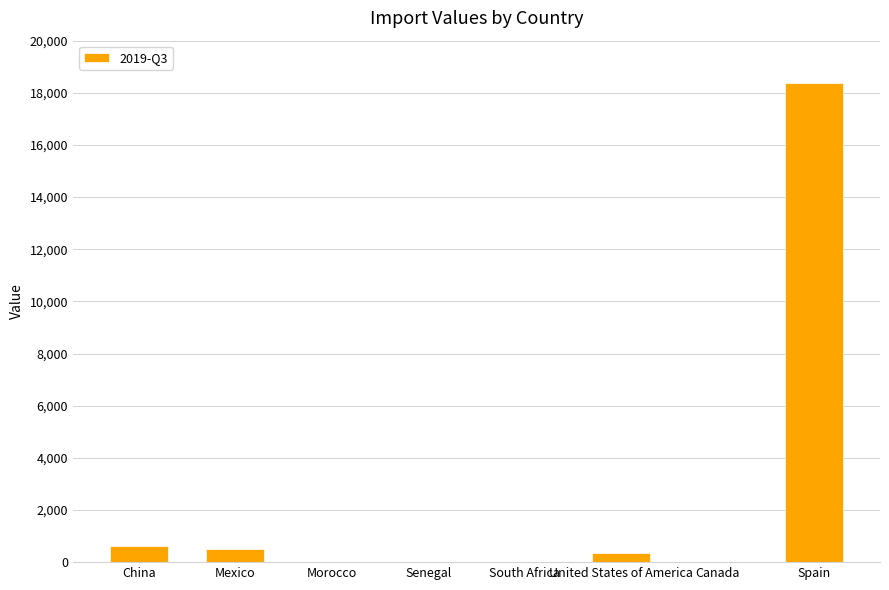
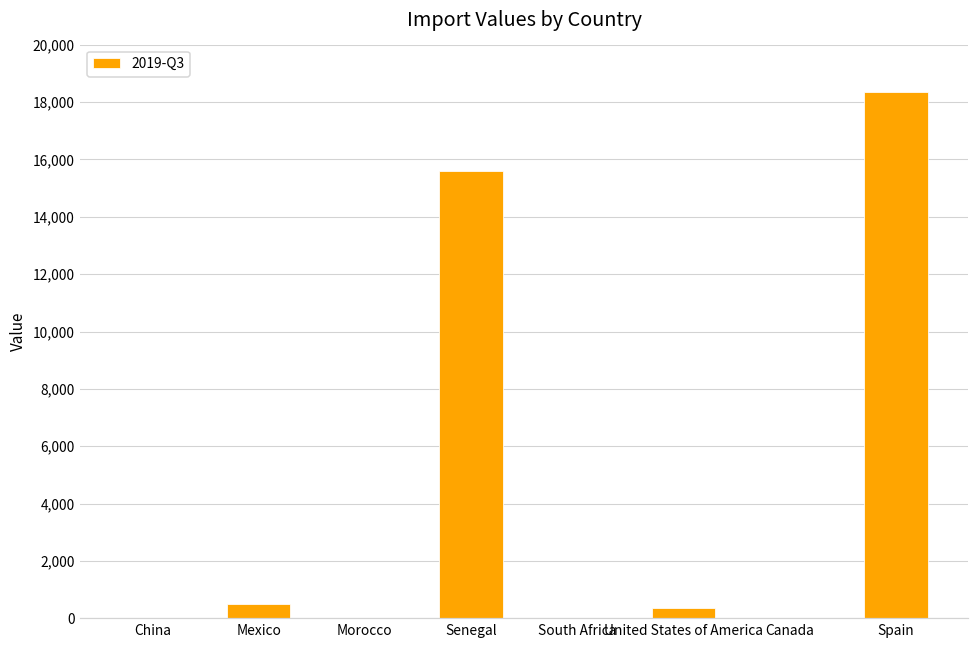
China: 600 -> 0
Senegal: 0 -> 15,600
